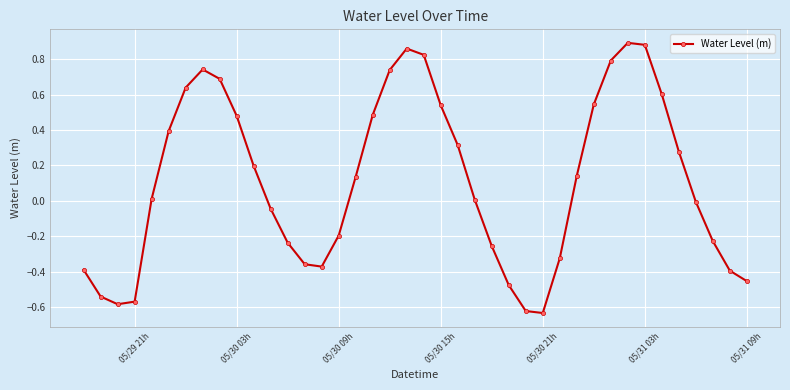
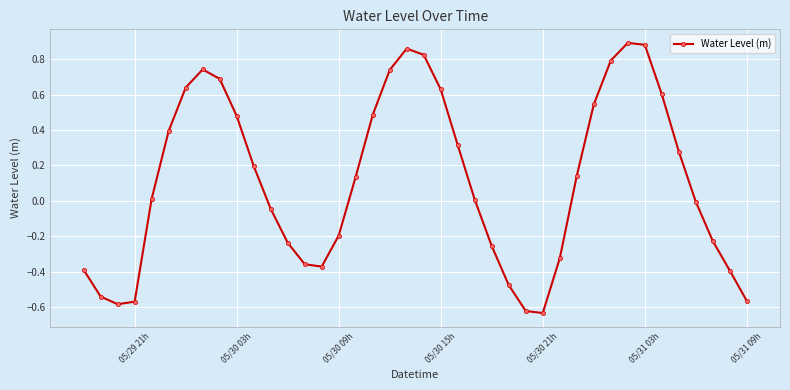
05/30 15h: 0.54 -> 0.63
05/31 09h: -0.45 -> -0.57
